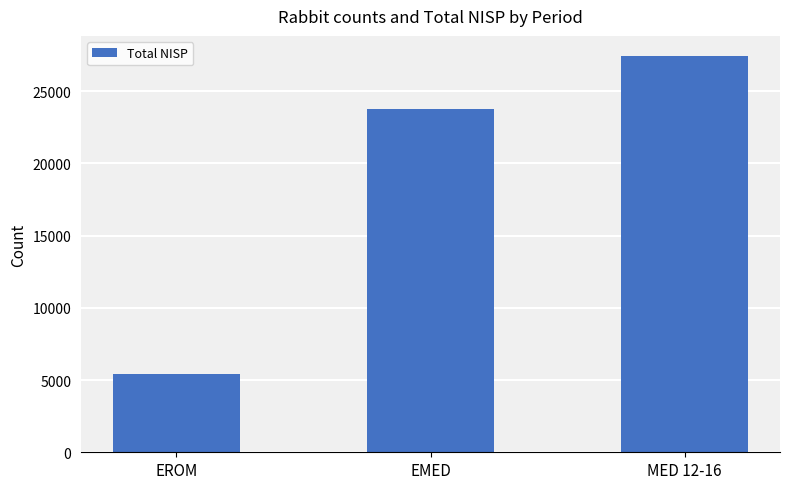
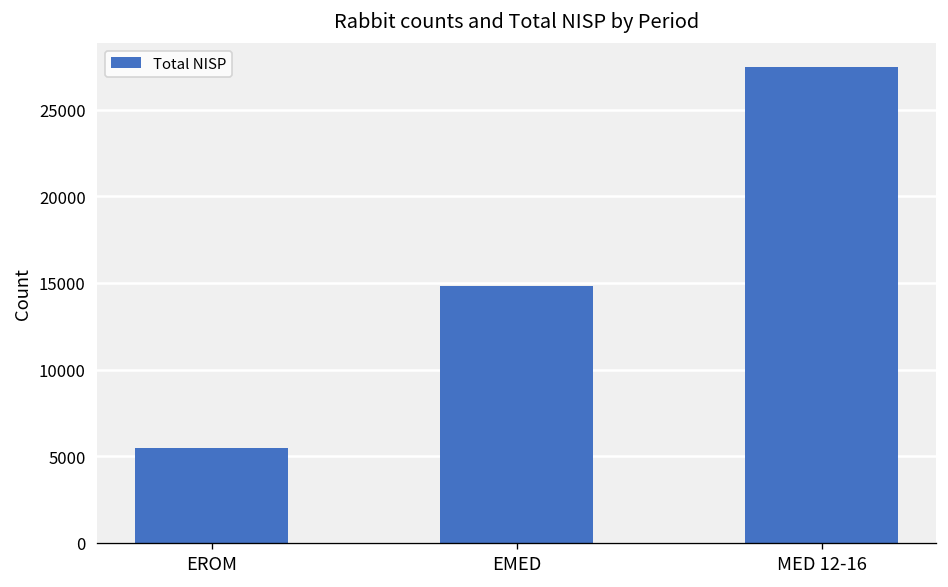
EMED: 23800 -> 14800
